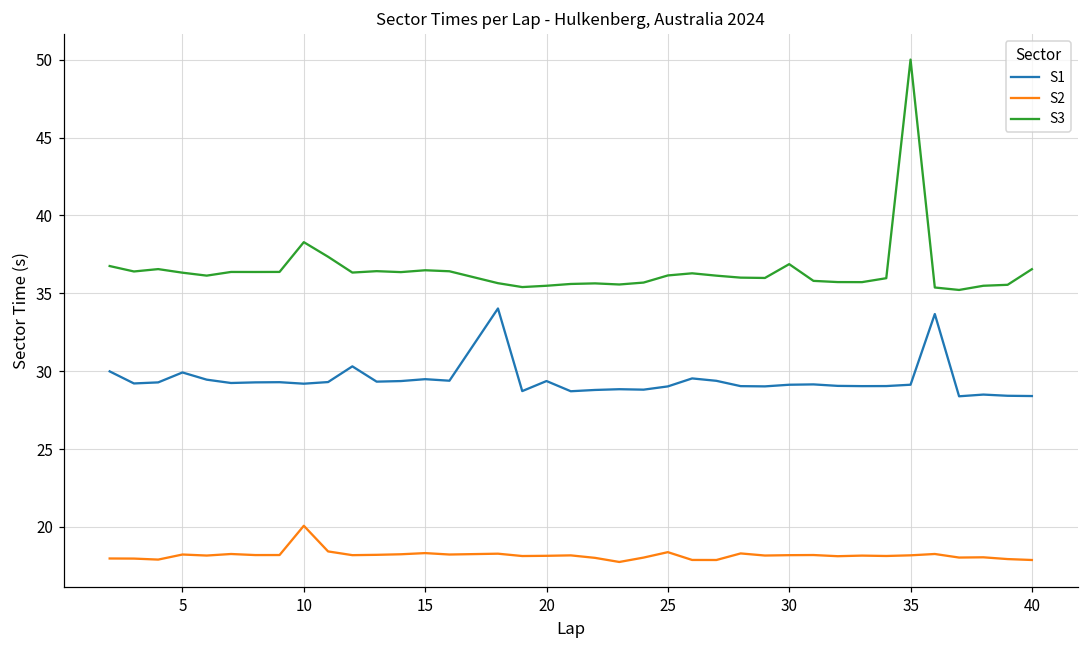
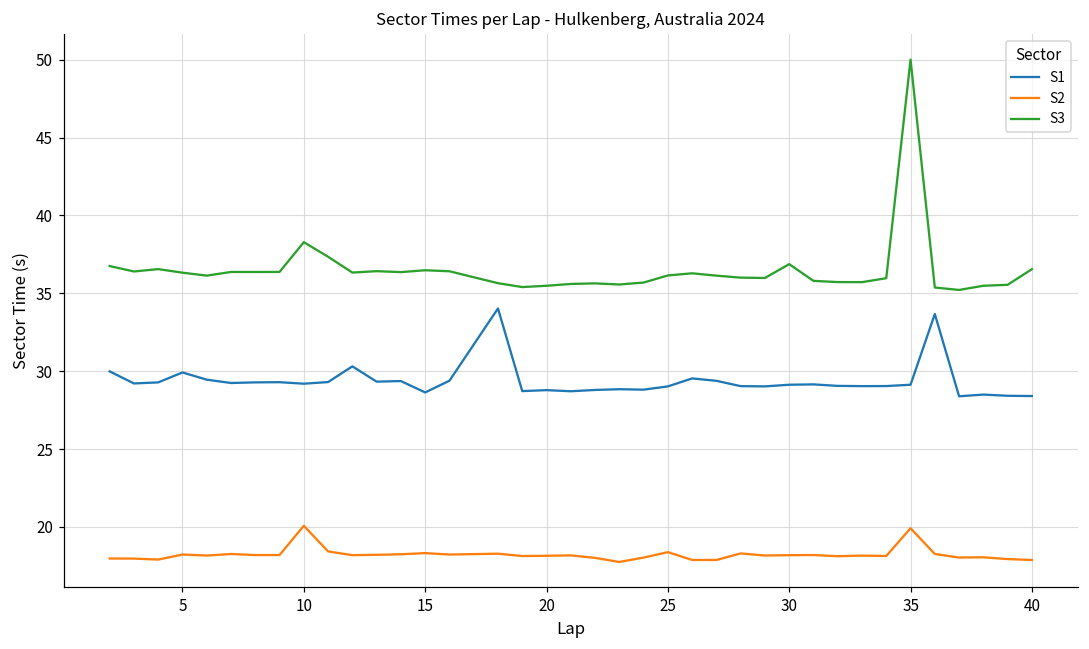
S1, 15: 29.5 -> 28.6
S1, 20: 29.4 -> 28.8
S2, 35: 18.2 -> 19.9
